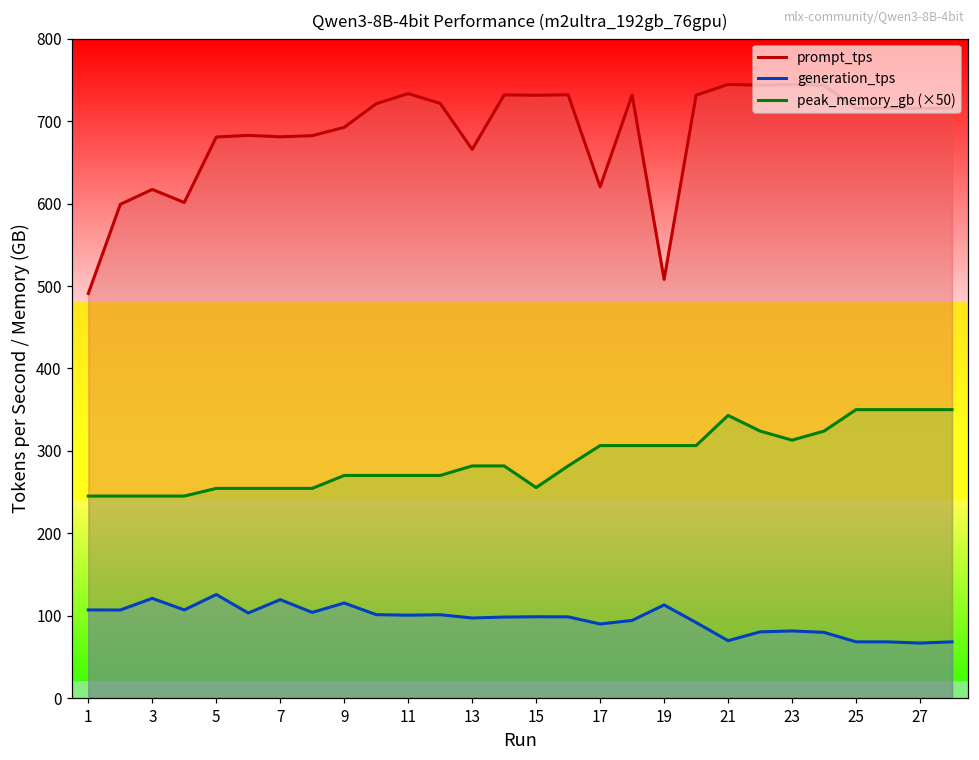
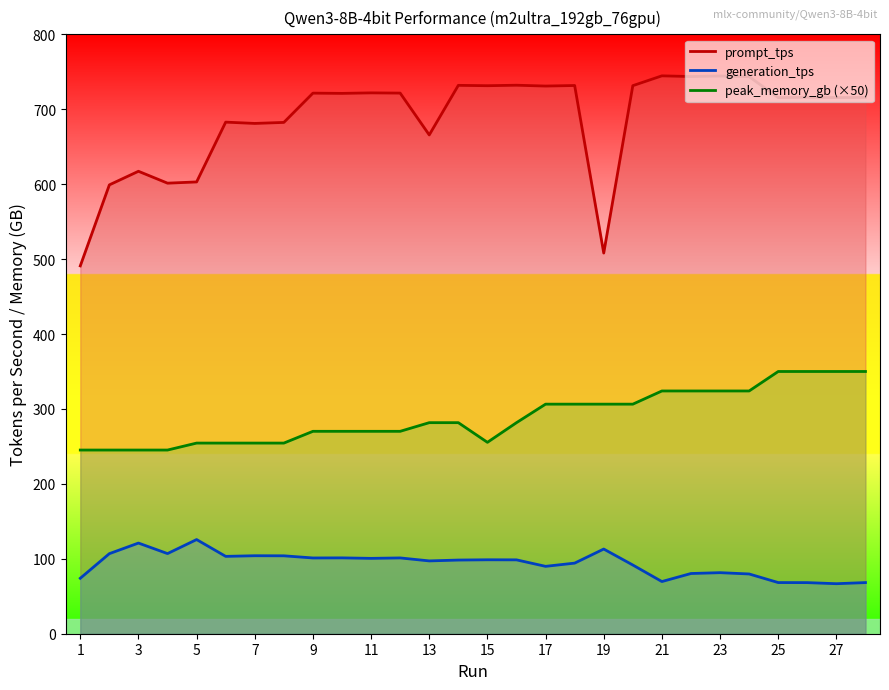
generation_tps, 1: 110 -> 70
prompt_tps, 5: 680 -> 600
generation_tps, 7: 120 -> 100
prompt_tps, 9: 690 -> 720
generation_tps, 9: 120 -> 100
prompt_tps, 11: 730 -> 720
prompt_tps, 17: 620 -> 730
peak_memory_gb (×50), 21: 340 -> 320
peak_memory_gb (×50), 23: 310 -> 320
